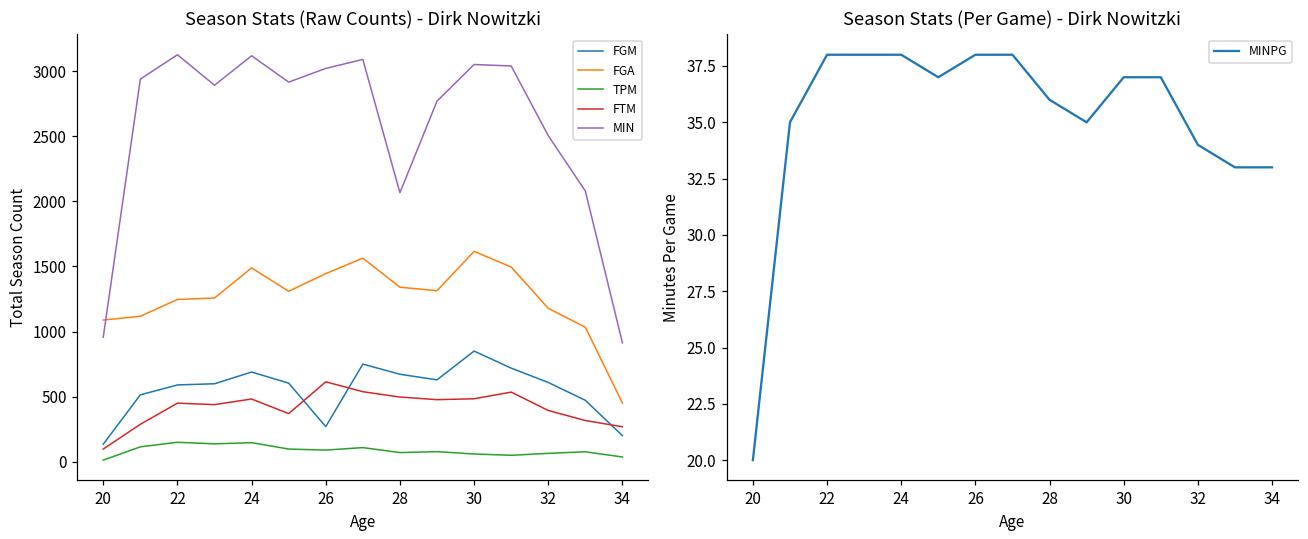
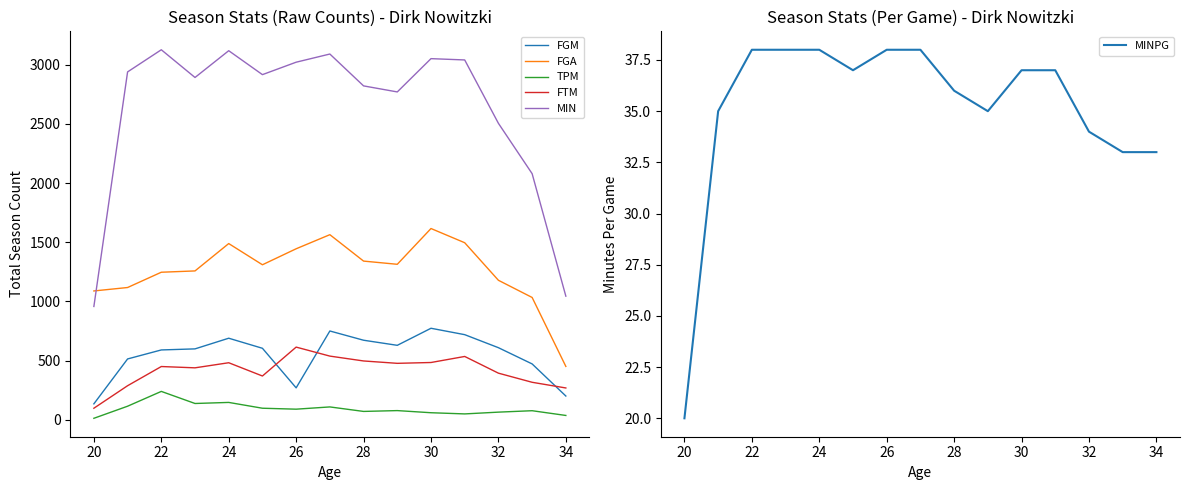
Season Stats (Raw Counts) - Dirk Nowitzki, TPM, 22: 150 -> 240
Season Stats (Raw Counts) - Dirk Nowitzki, MIN, 28: 2070 -> 2820
Season Stats (Raw Counts) - Dirk Nowitzki, FGM, 30: 850 -> 770
Season Stats (Raw Counts) - Dirk Nowitzki, MIN, 34: 910 -> 1050
